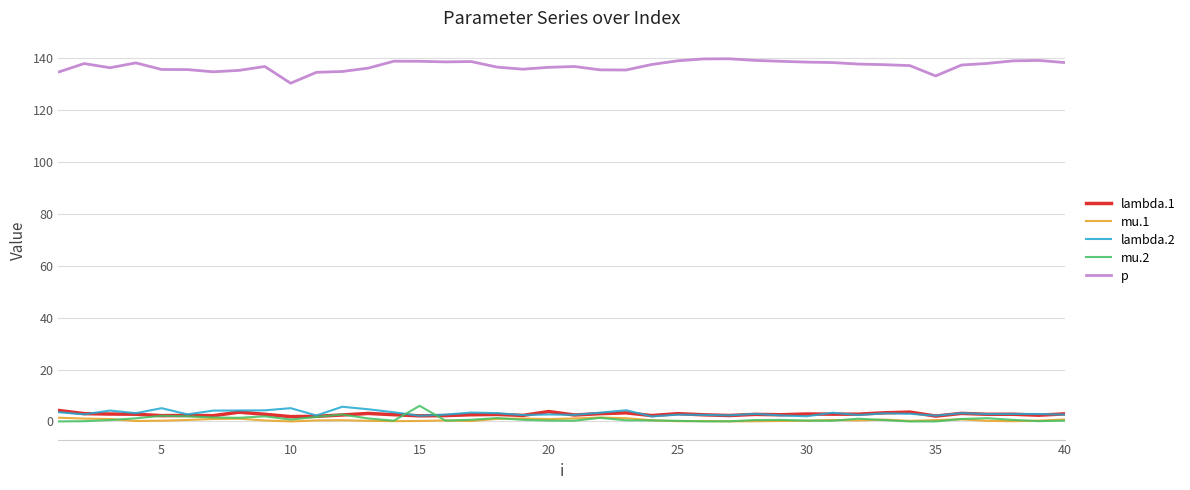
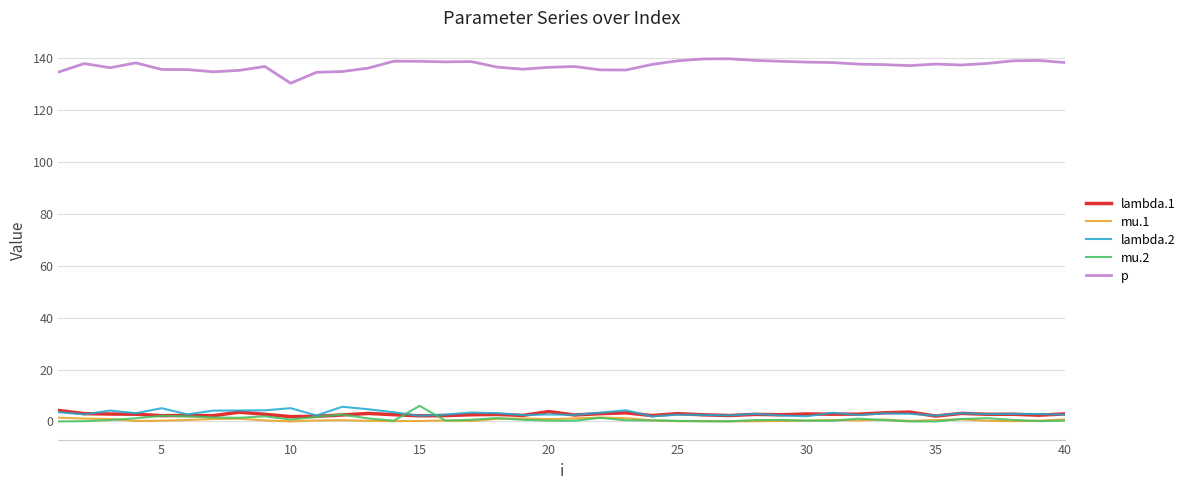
p, 35: 133 -> 138
